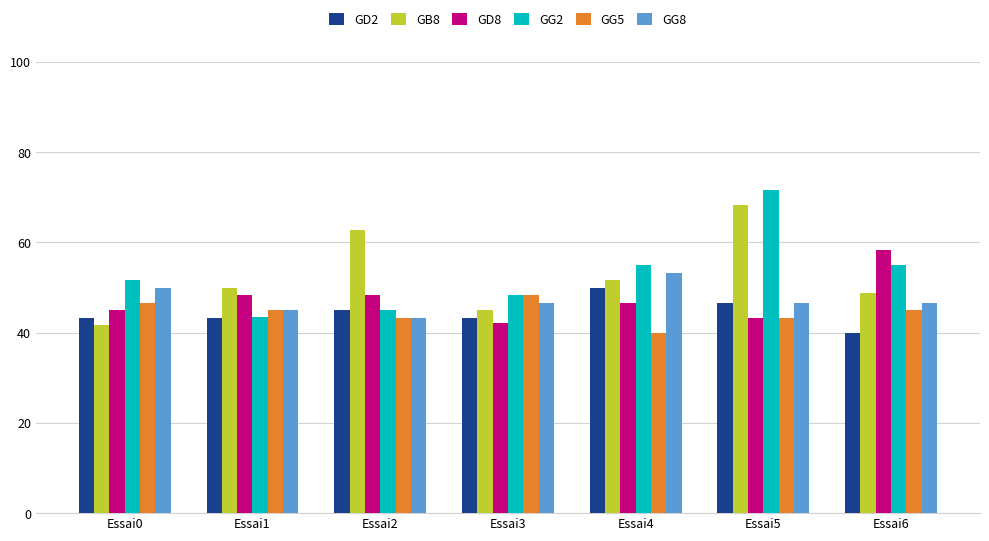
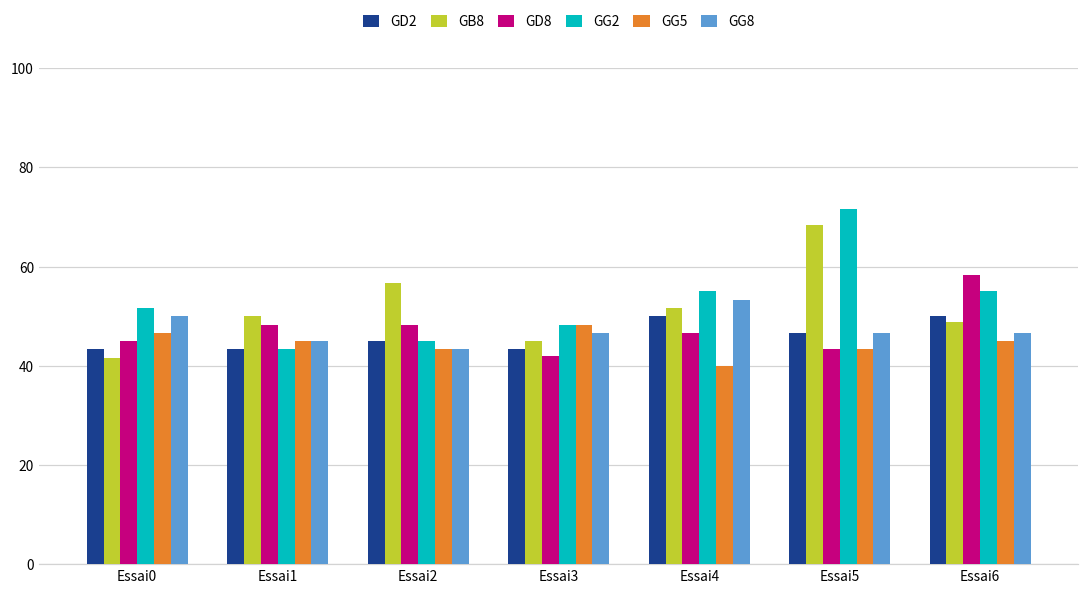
GB8, Essai2: 63 -> 57
GD2, Essai6: 40 -> 50
